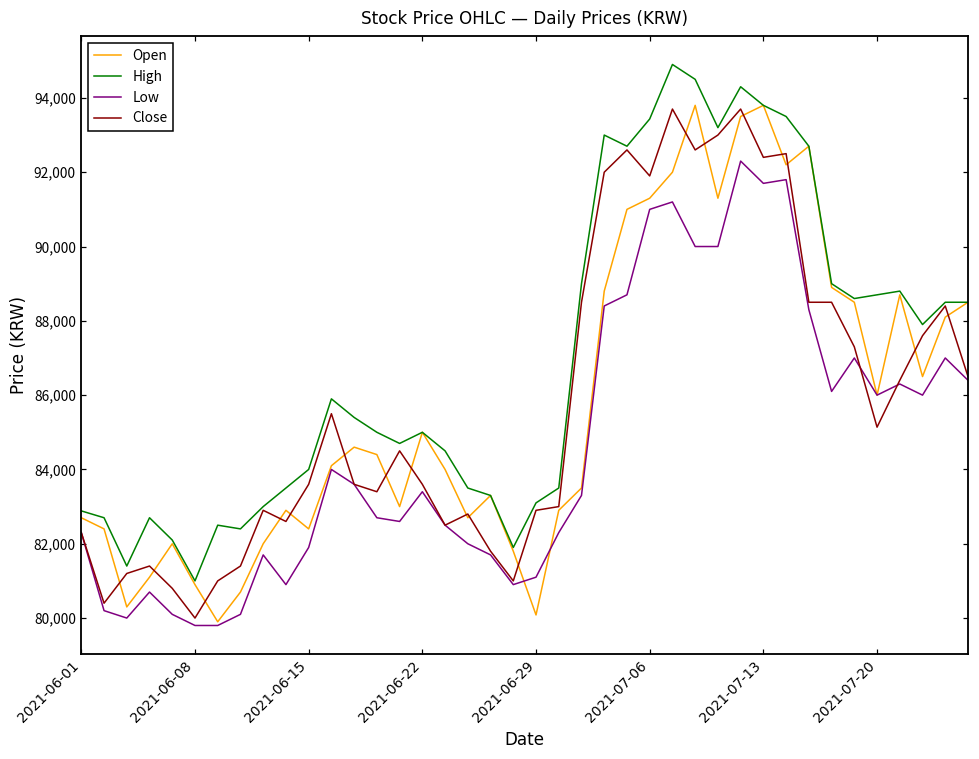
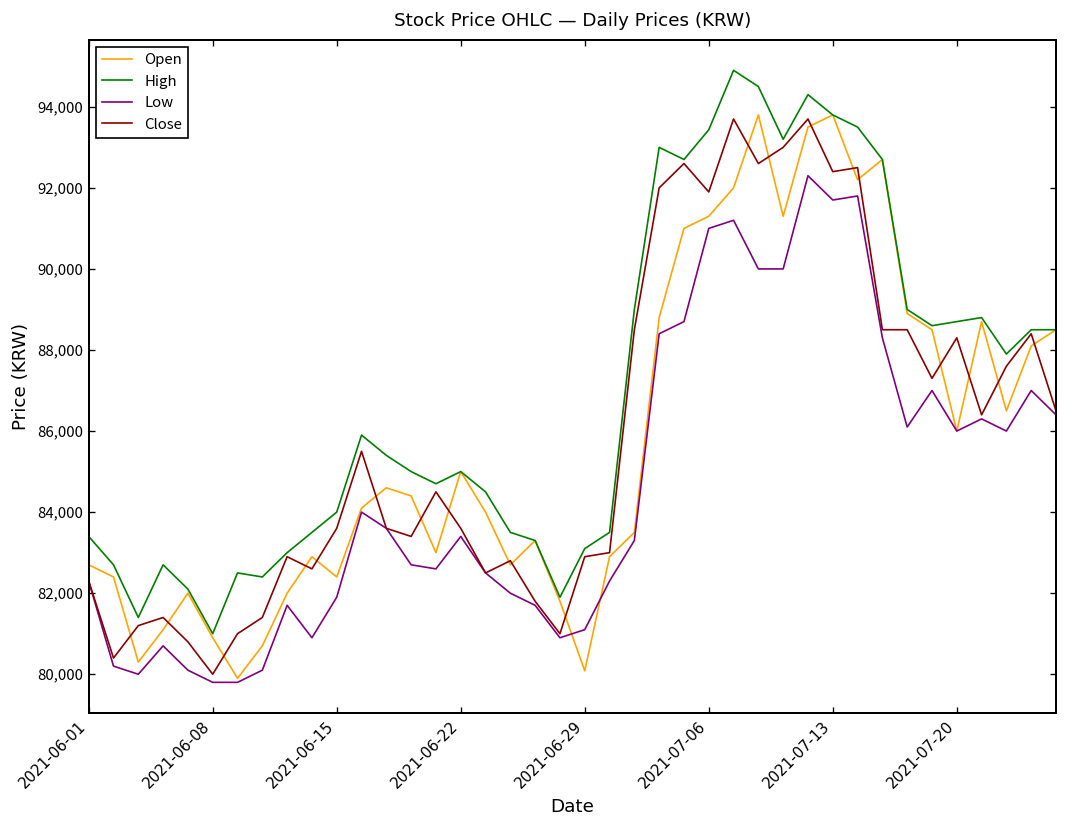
High, 2021-06-01: 82,900 -> 83,400
Close, 2021-07-20: 85,100 -> 88,300
